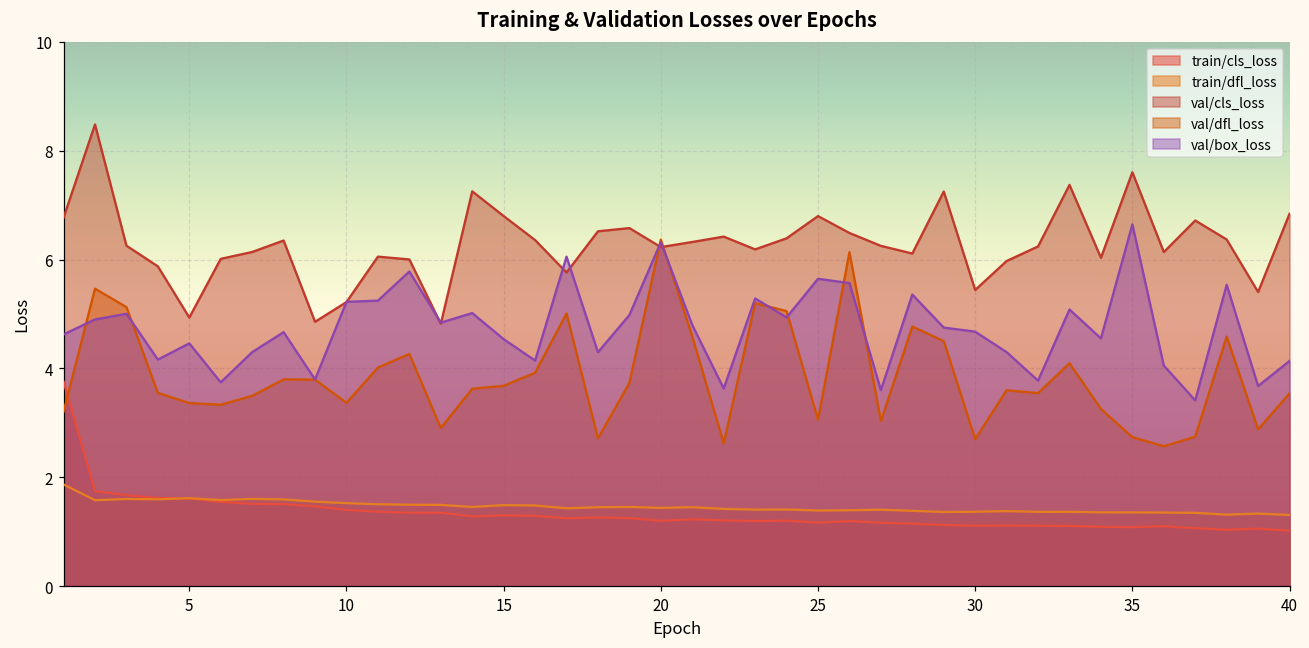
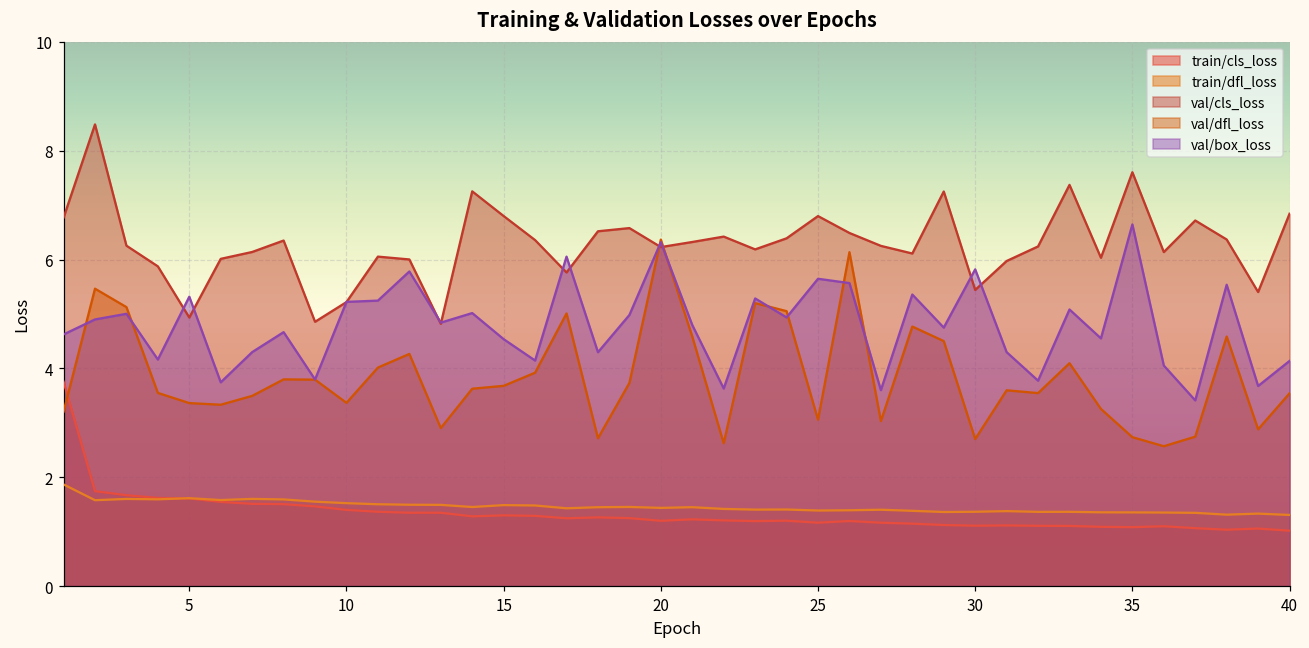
val/box_loss, 5: 4.5 -> 5.3
val/box_loss, 30: 4.7 -> 5.8
